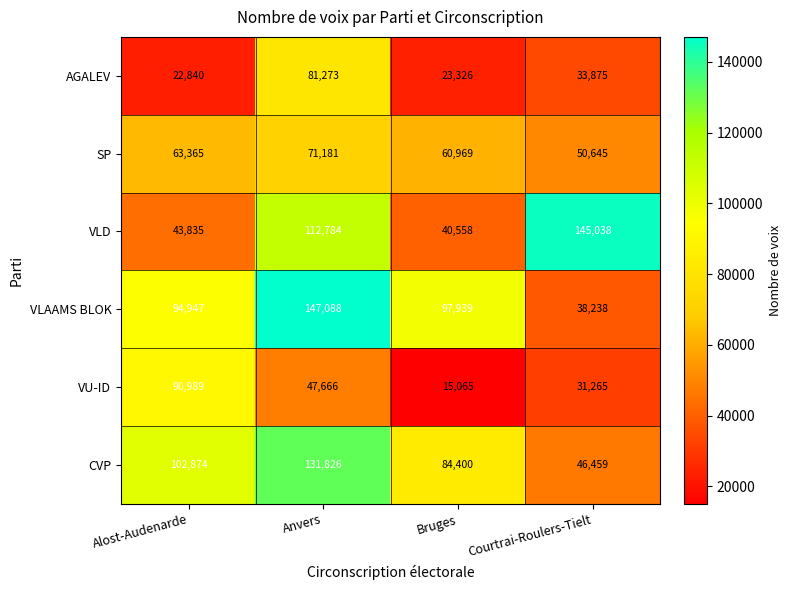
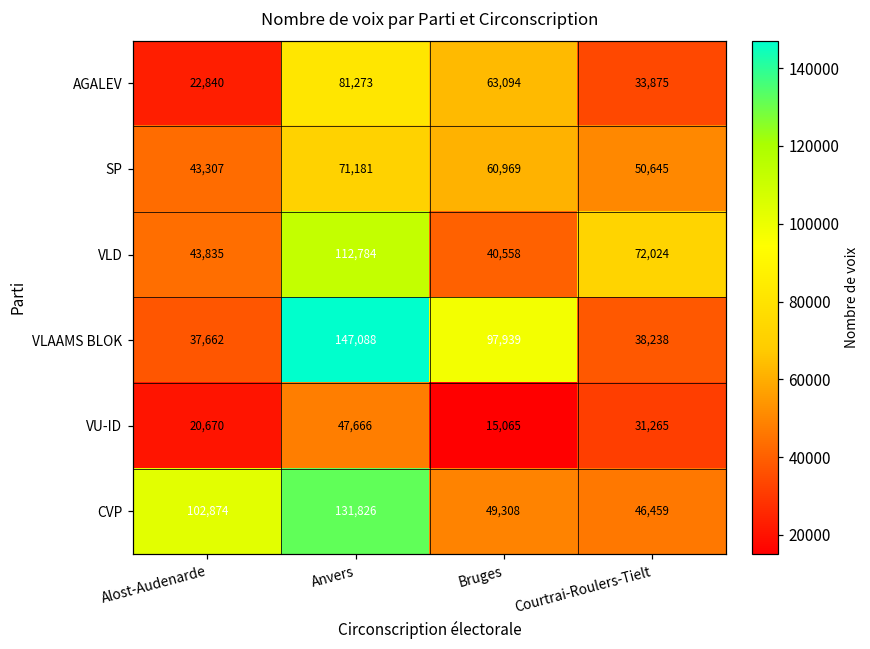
AGALEV, Bruges: 23,326 -> 63,094
SP, Alost-Audenarde: 63,365 -> 43,307
VLD, Courtrai-Roulers-Tielt: 145,038 -> 72,024
VLAAMS BLOK, Alost-Audenarde: 94,947 -> 37,662
VU-ID, Alost-Audenarde: 90,989 -> 20,670
CVP, Bruges: 84,400 -> 49,308
